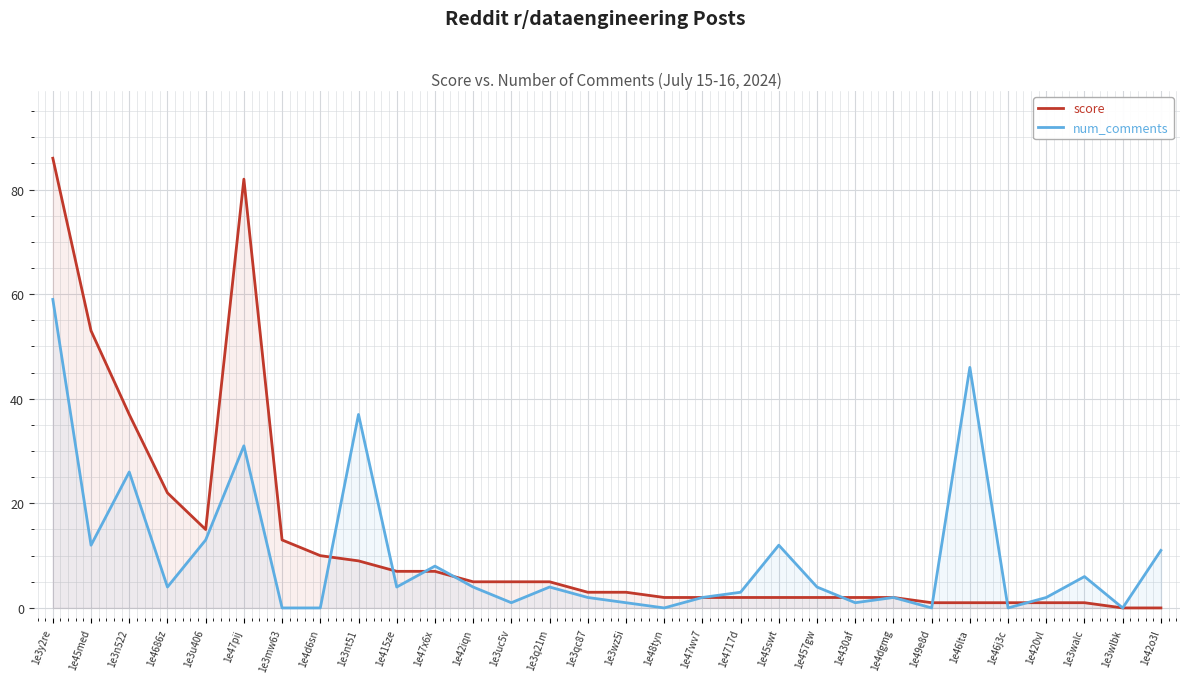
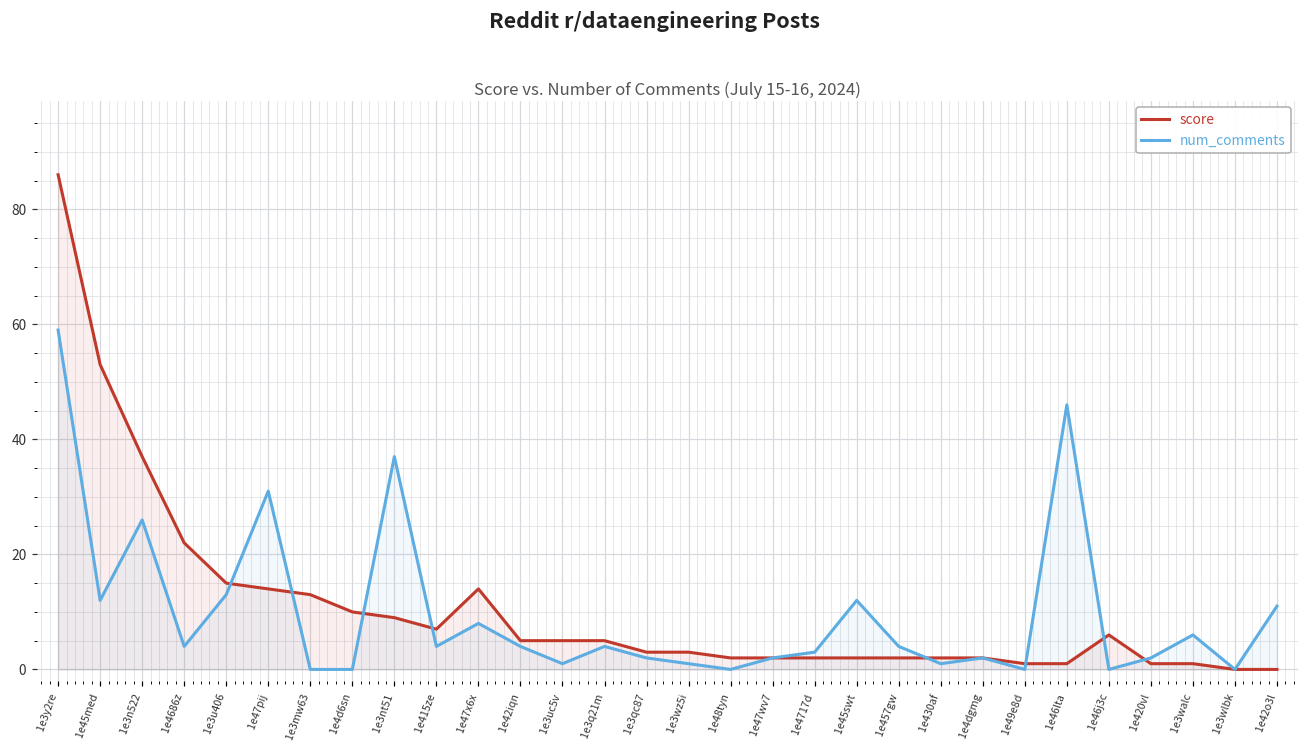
score, 1e47pij: 82 -> 14
score, 1e47x6x: 7 -> 14
score, 1e46j3c: 1 -> 6
